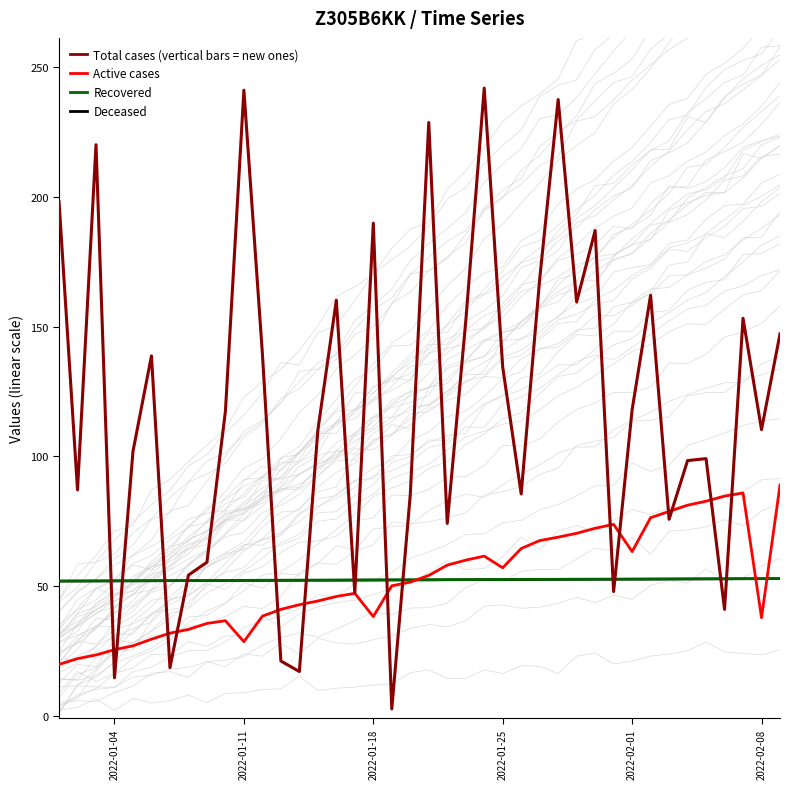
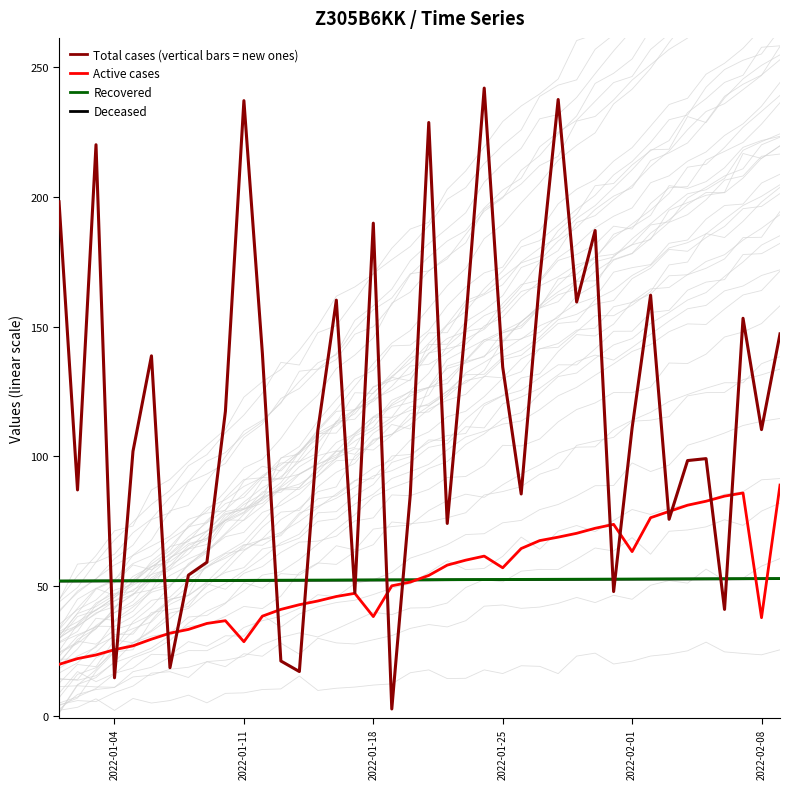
Total cases (vertical bars = new ones), 2022-01-11: 241 -> 237
Total cases (vertical bars = new ones), 2022-02-01: 118 -> 111
